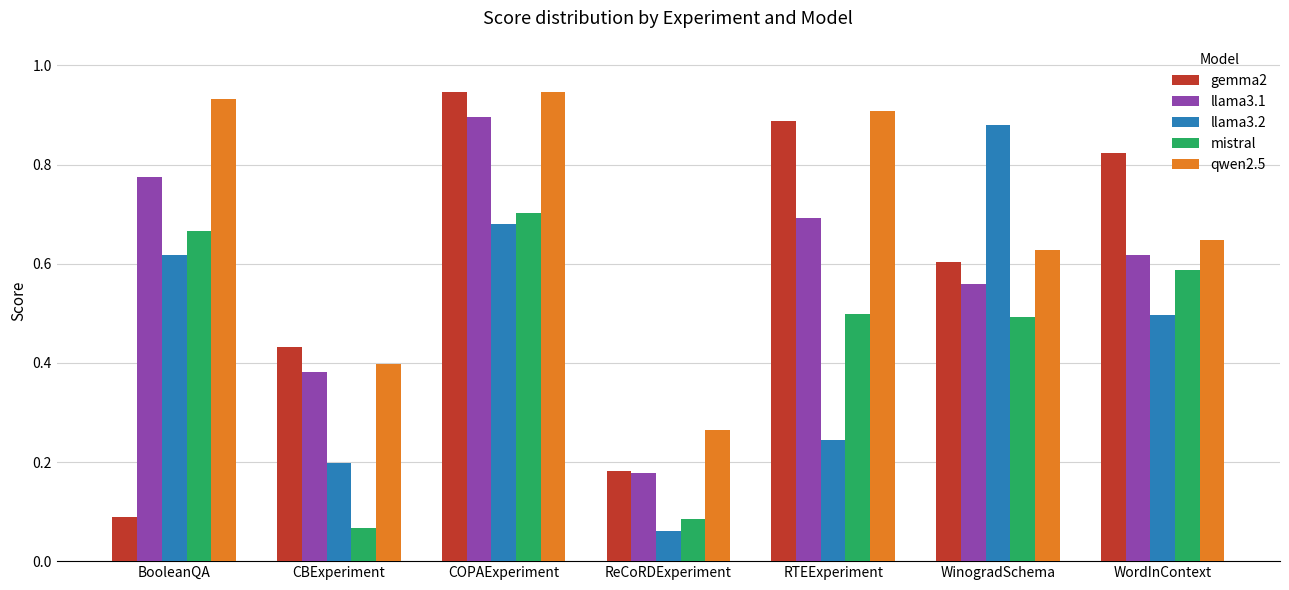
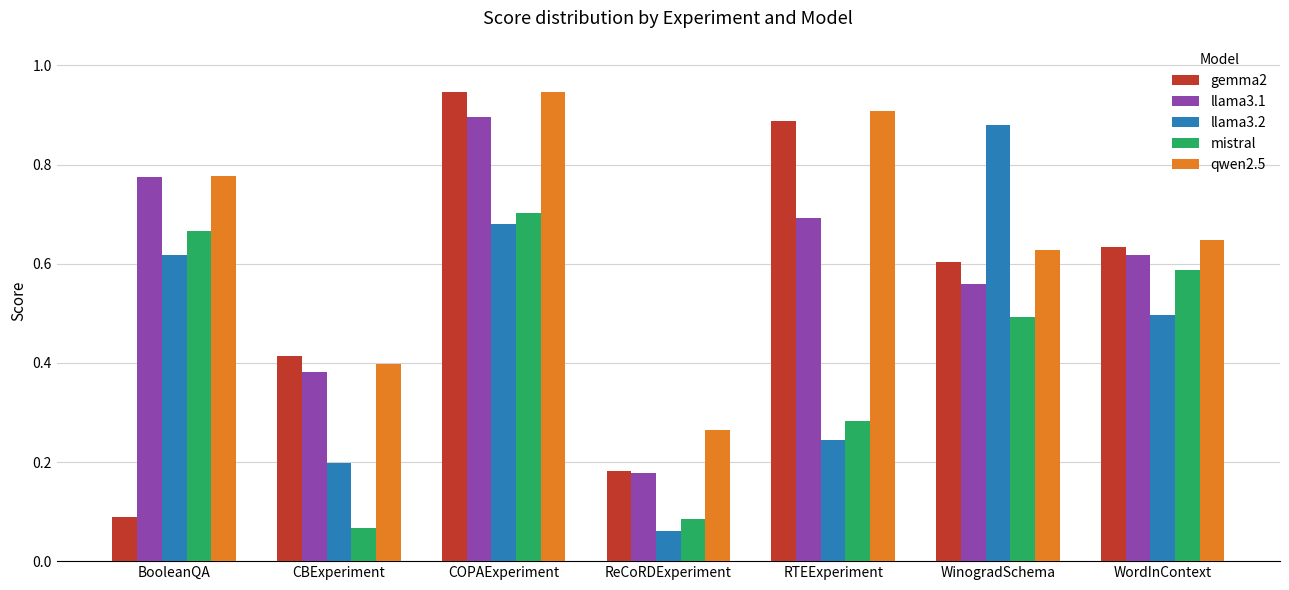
qwen2.5, BooleanQA: 0.93 -> 0.78
gemma2, CBExperiment: 0.43 -> 0.41
mistral, RTEExperiment: 0.50 -> 0.28
gemma2, WordInContext: 0.82 -> 0.63
